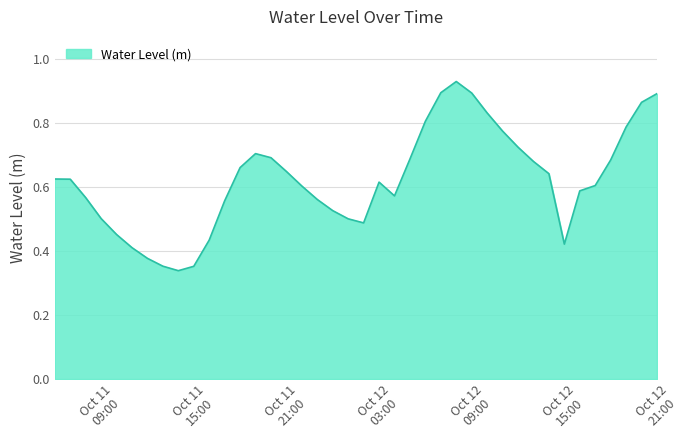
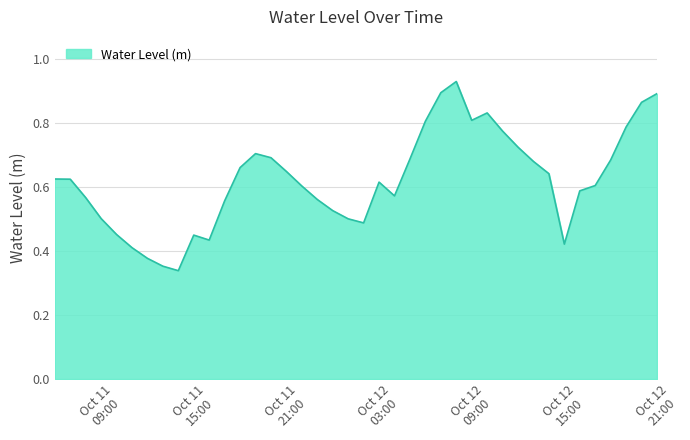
Oct 11 15:00: 0.35 -> 0.45
Oct 12 09:00: 0.89 -> 0.81
